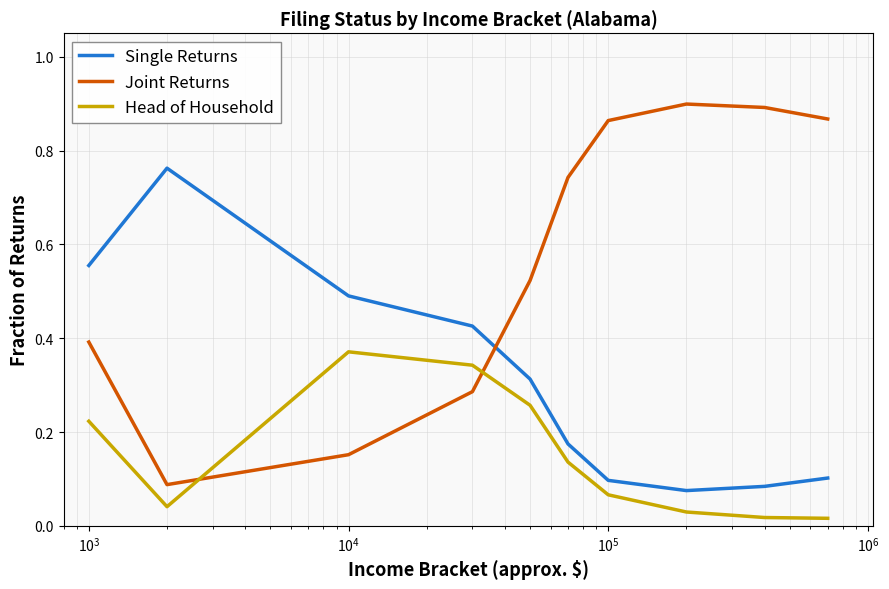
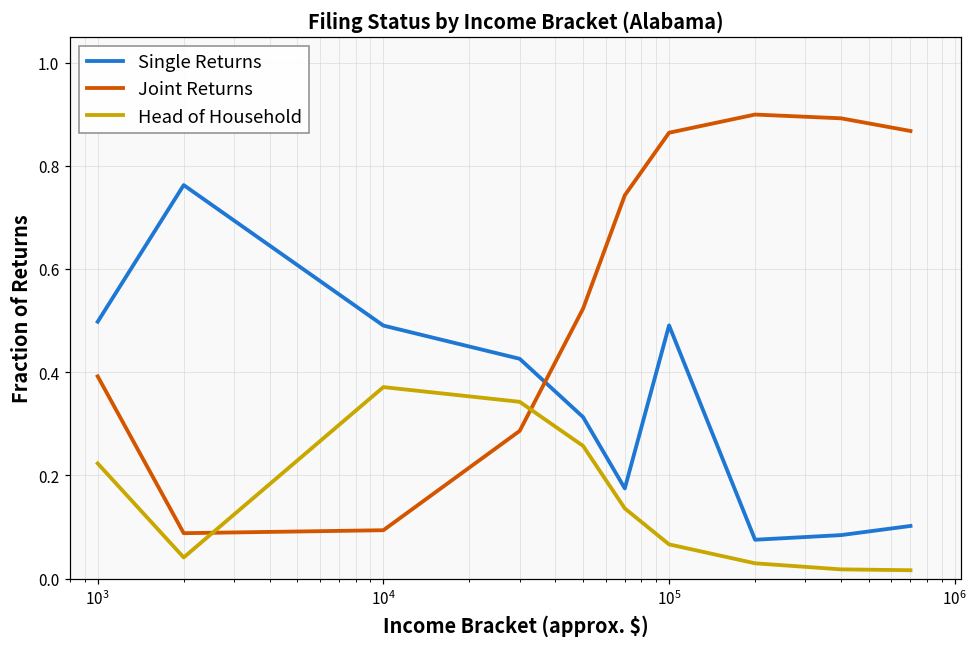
Single Returns, 10^3: 0.55 -> 0.50
Joint Returns, 10^4: 0.15 -> 0.09
Single Returns, 10^5: 0.10 -> 0.49
